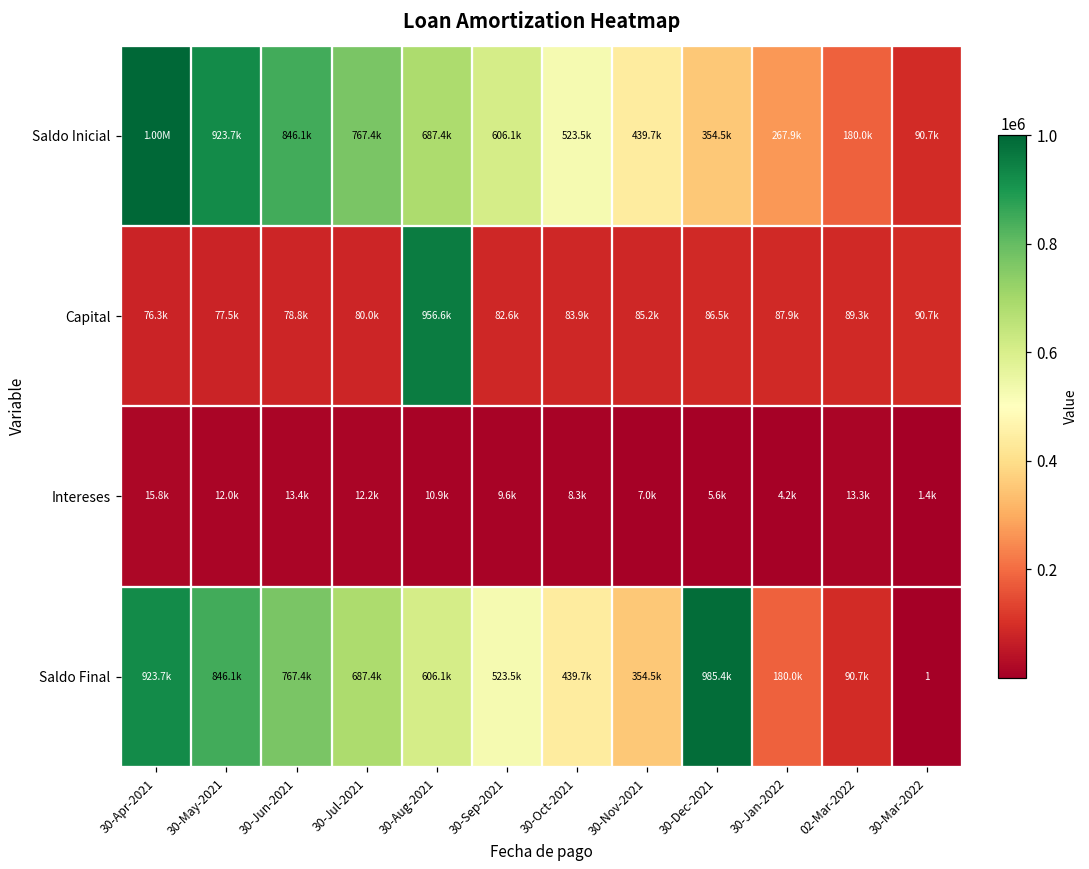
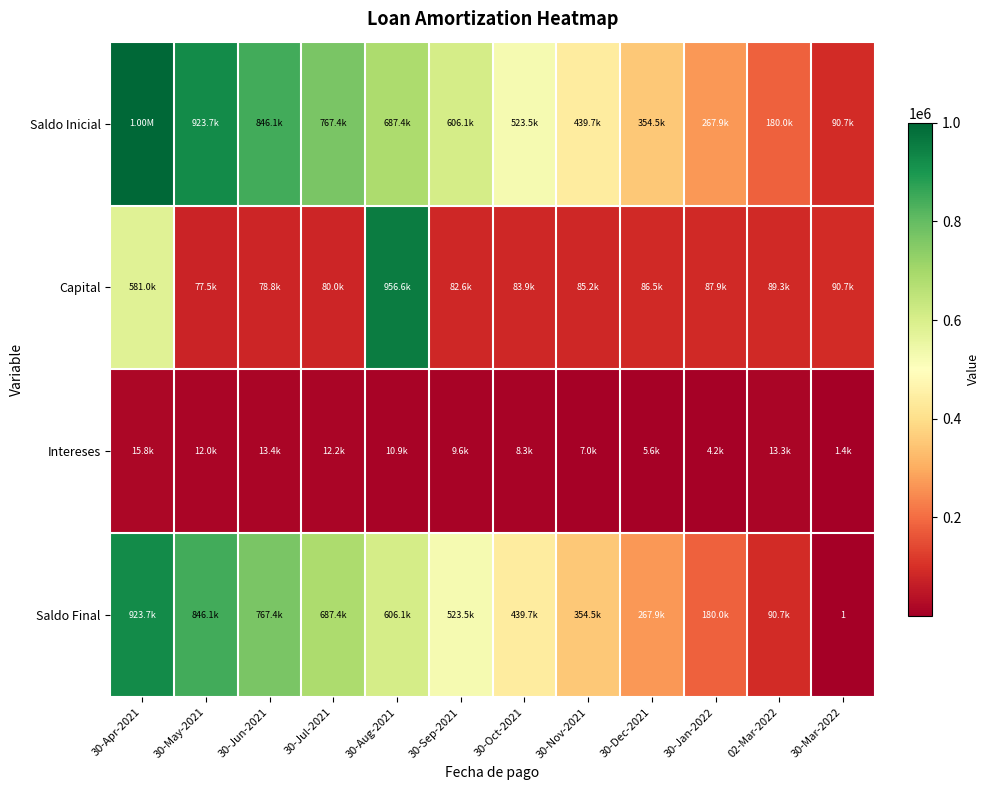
Capital, 30-Apr-2021: 76.3k -> 581.0k
Saldo Final, 30-Dec-2021: 985.4k -> 267.9k
